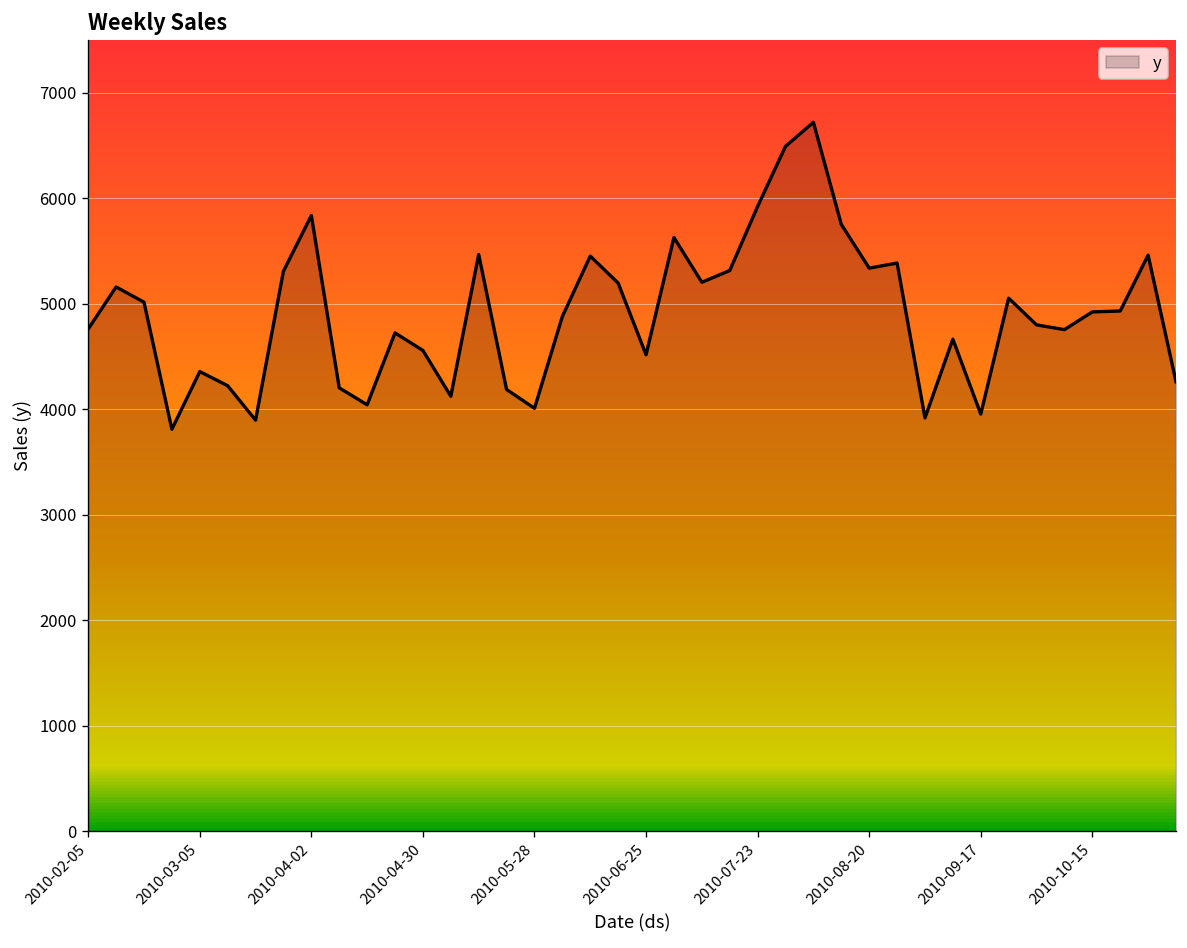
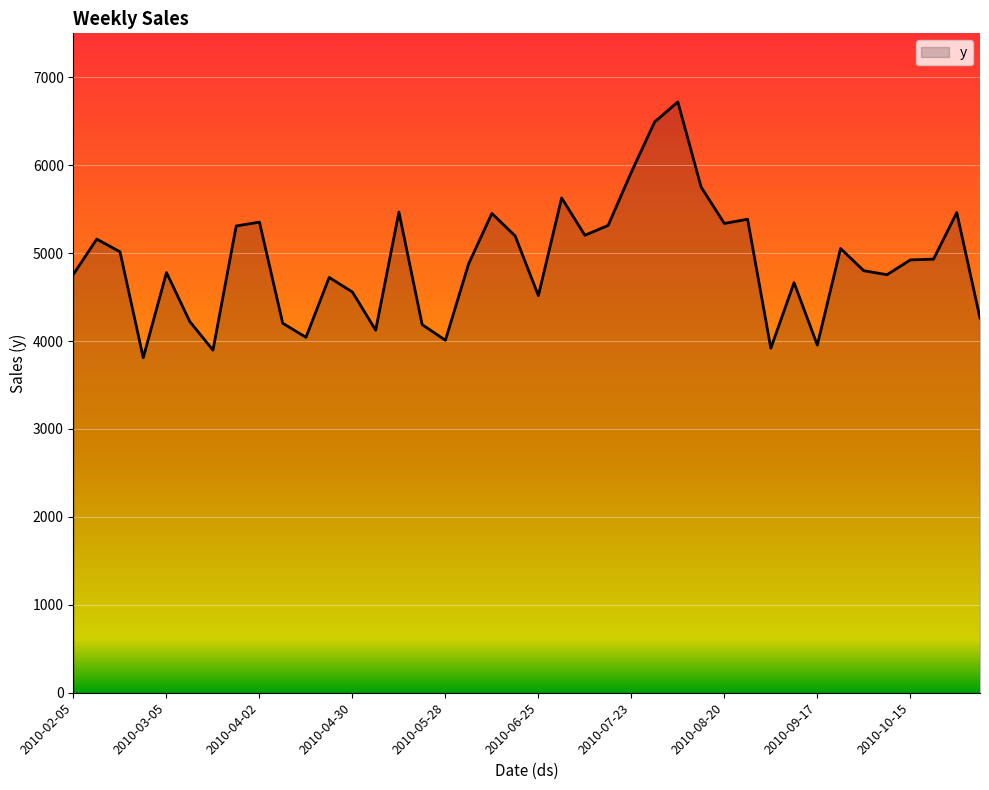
2010-03-05: 4400 -> 4800
2010-04-02: 5800 -> 5400
